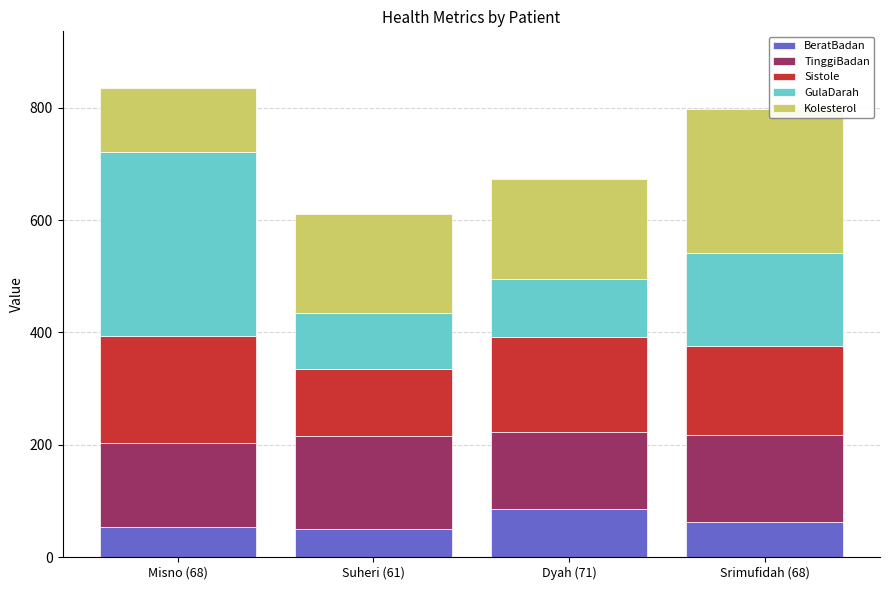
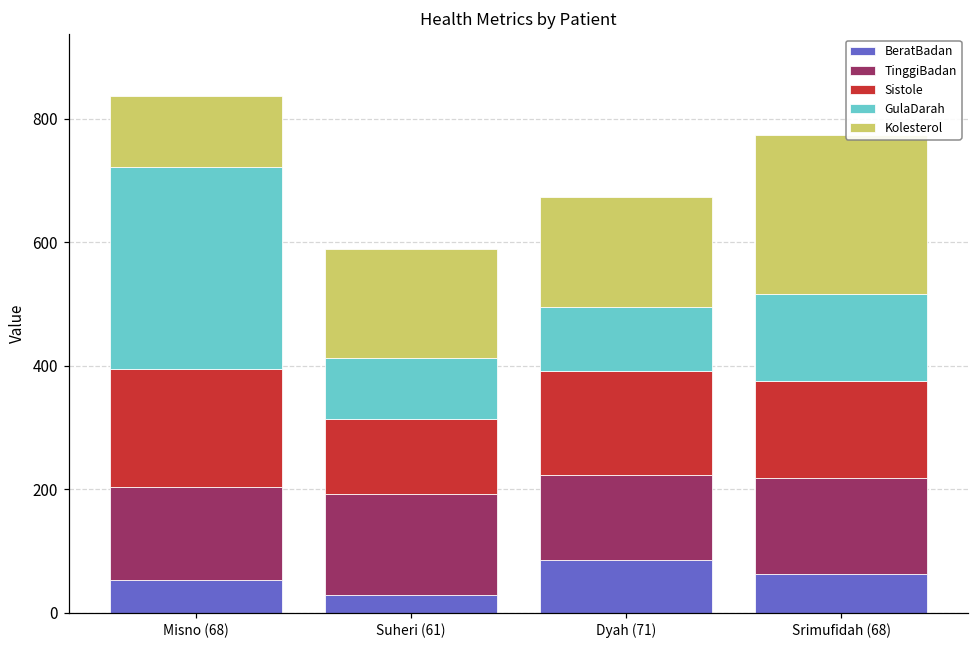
BeratBadan, Suheri (61): 50 -> 30
GulaDarah, Srimufidah (68): 170 -> 140
